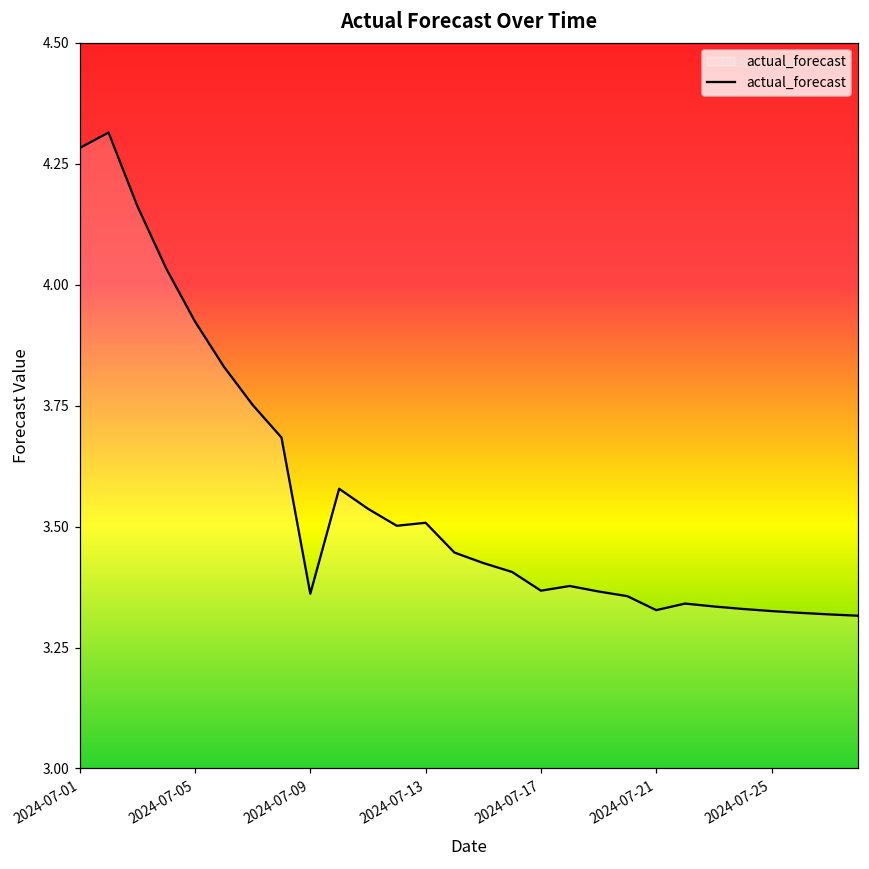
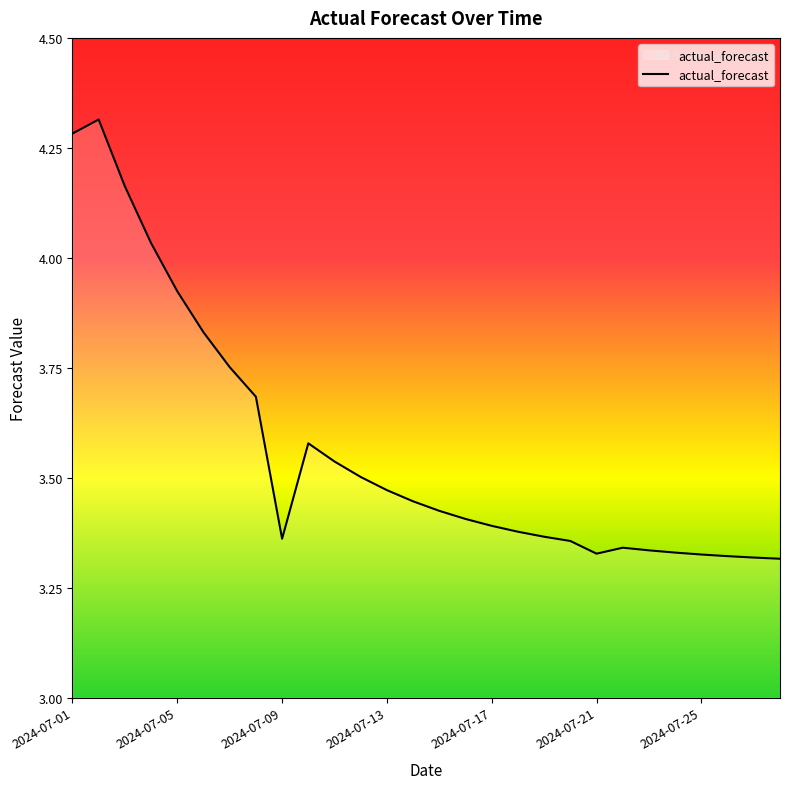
2024-07-13: 3.51 -> 3.47
2024-07-17: 3.37 -> 3.39
